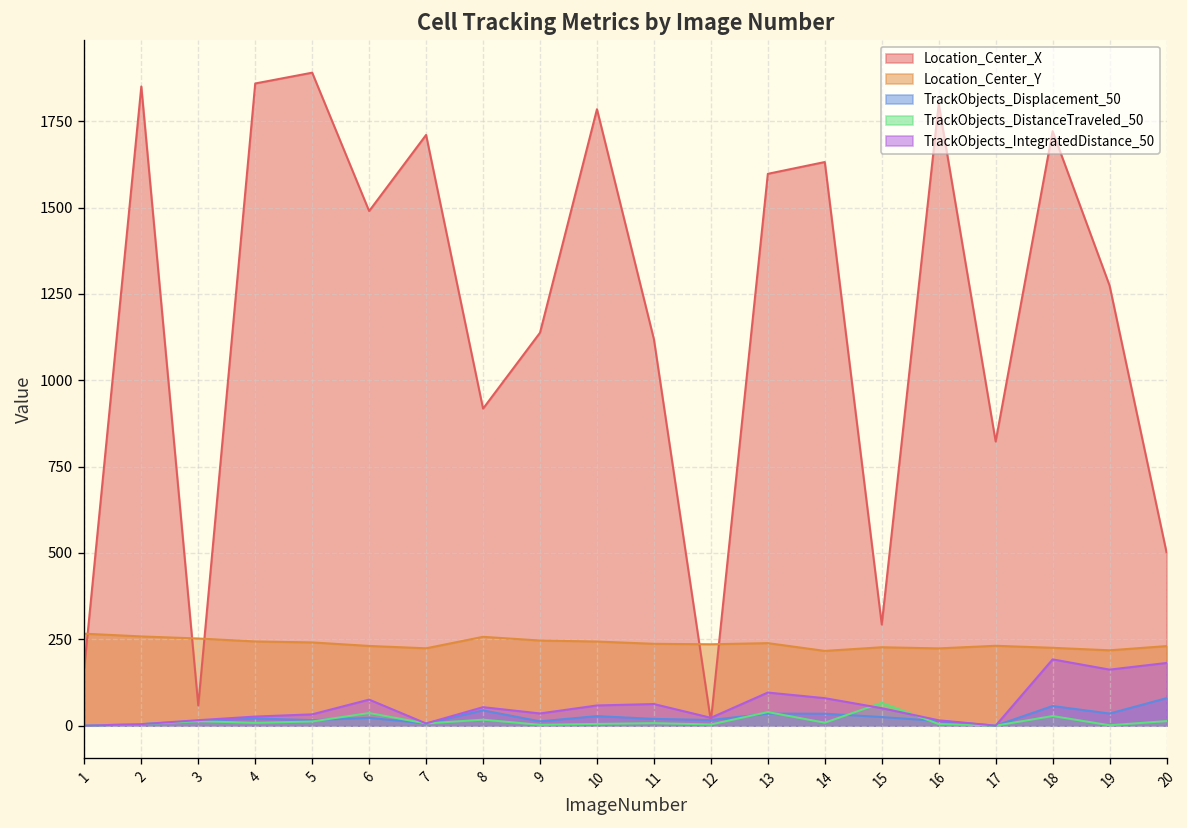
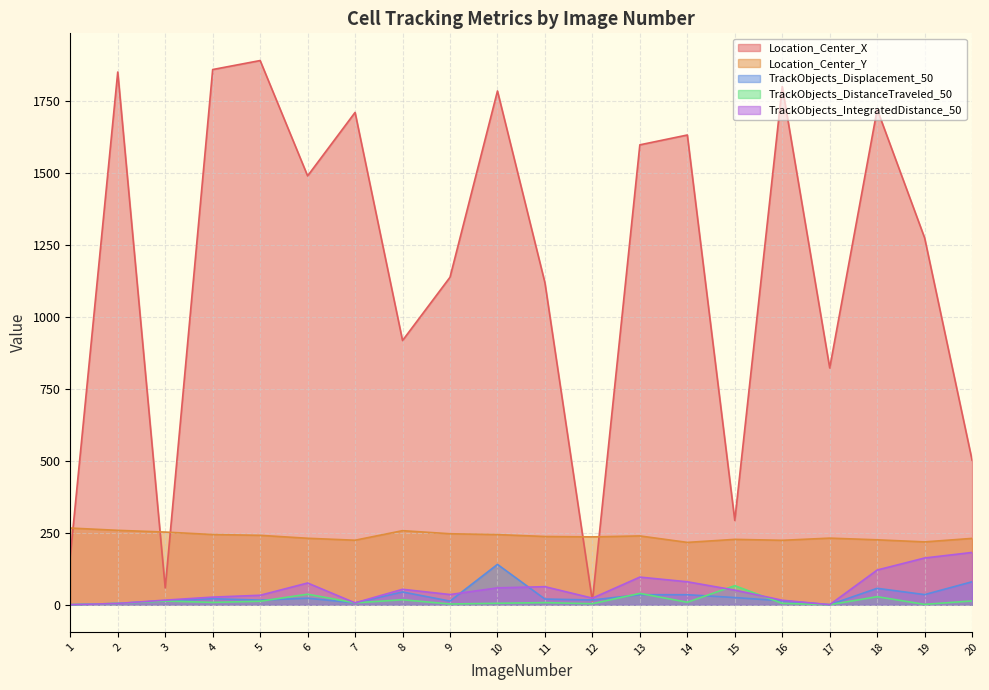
TrackObjects_Displacement_50, 10: 30 -> 140
TrackObjects_IntegratedDistance_50, 18: 190 -> 120
